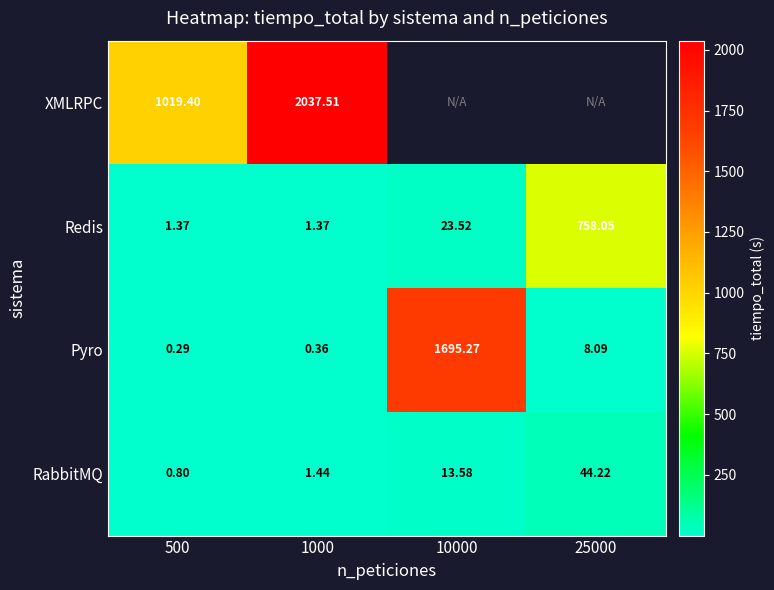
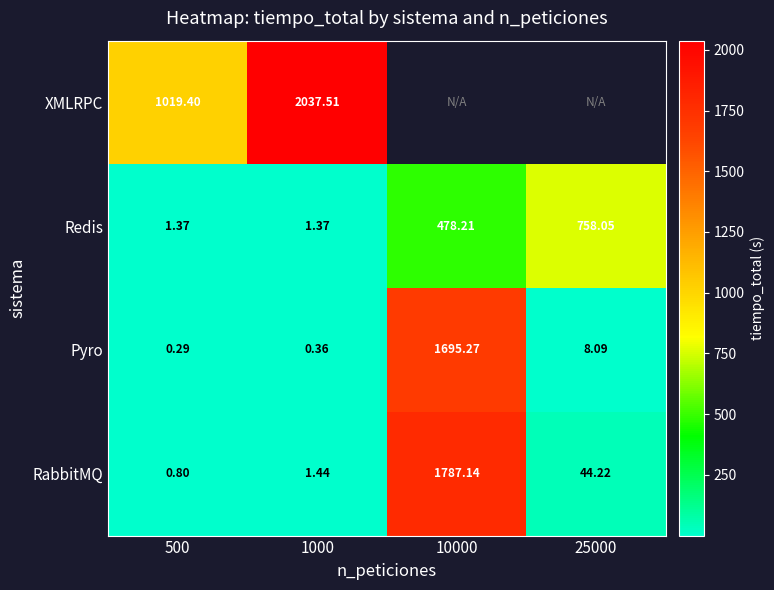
Redis, 10000: 23.52 -> 478.21
RabbitMQ, 10000: 13.58 -> 1787.14
